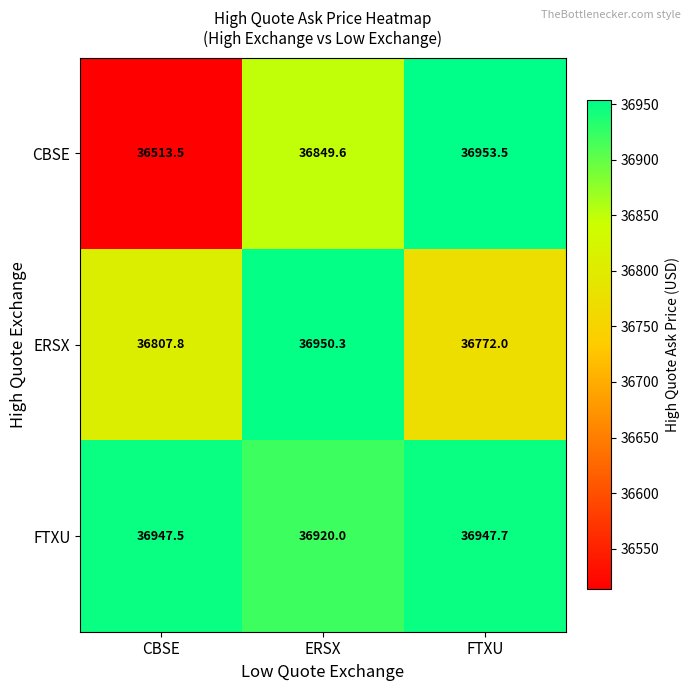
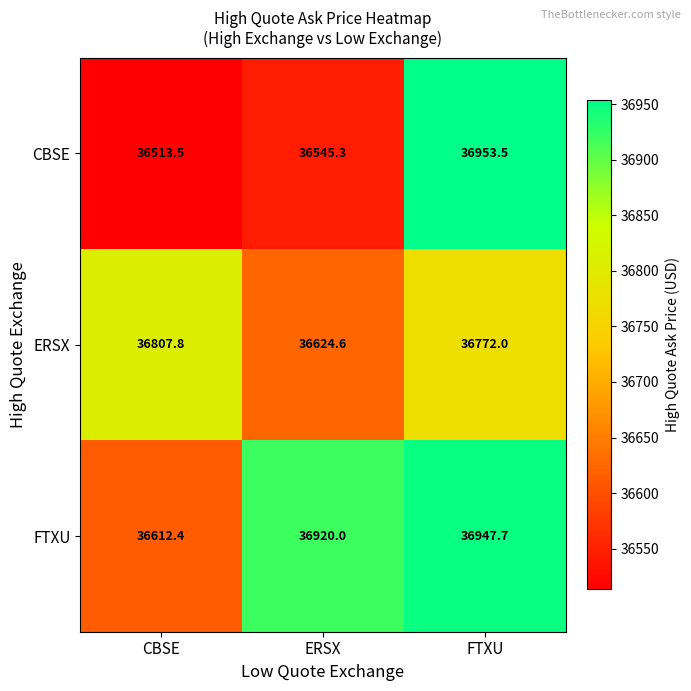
CBSE, ERSX: 36849.6 -> 36545.3
ERSX, ERSX: 36950.3 -> 36624.6
FTXU, CBSE: 36947.5 -> 36612.4
